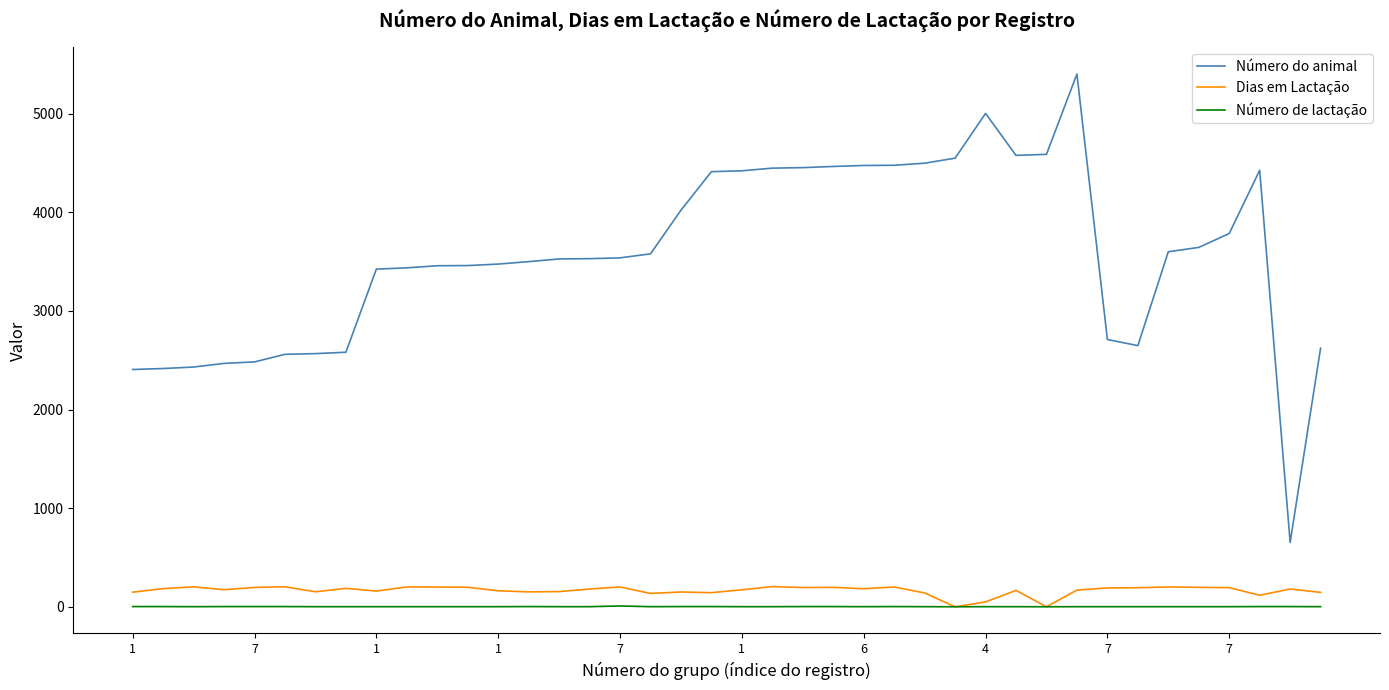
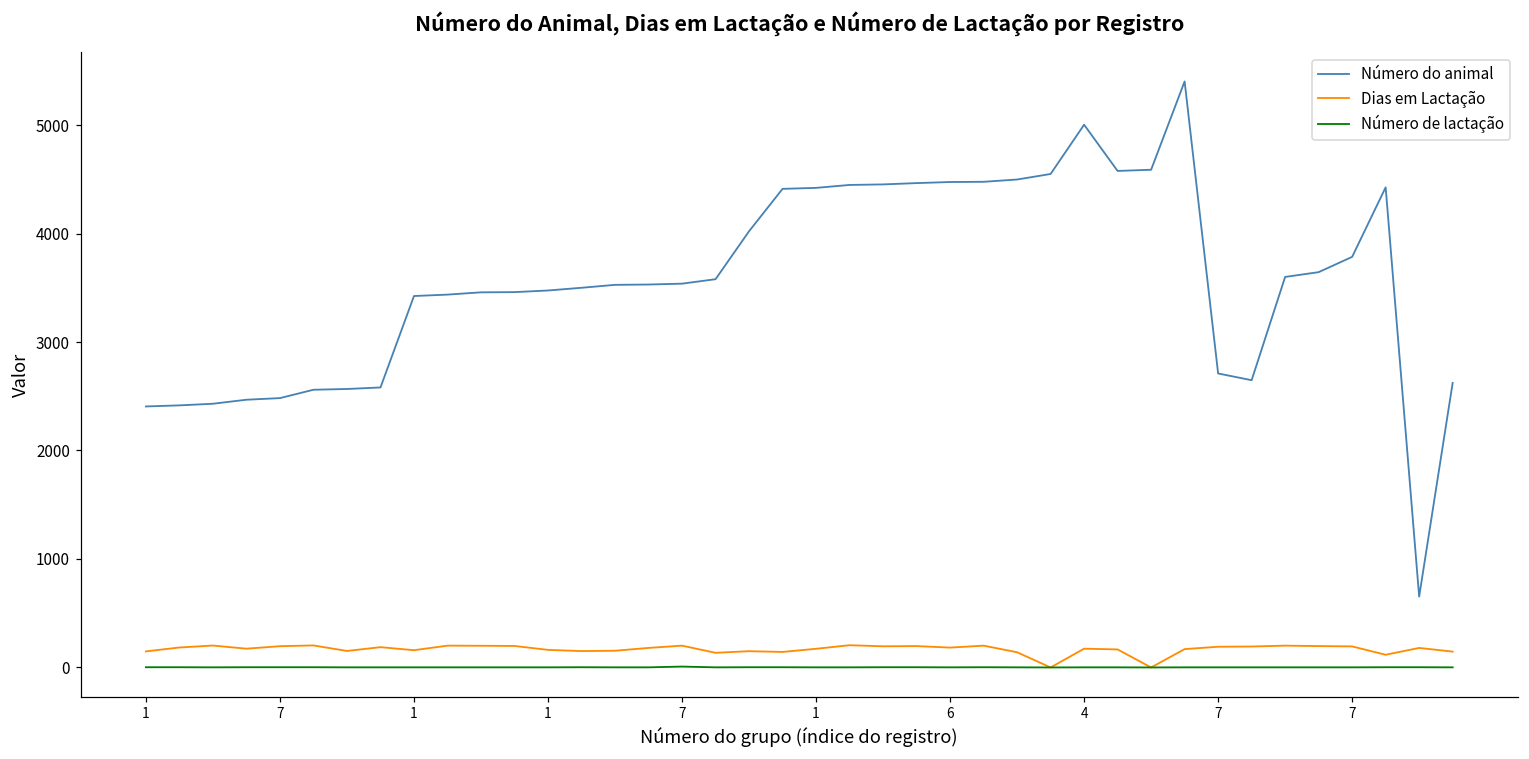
Dias em Lactação, 4: 0 -> 200
